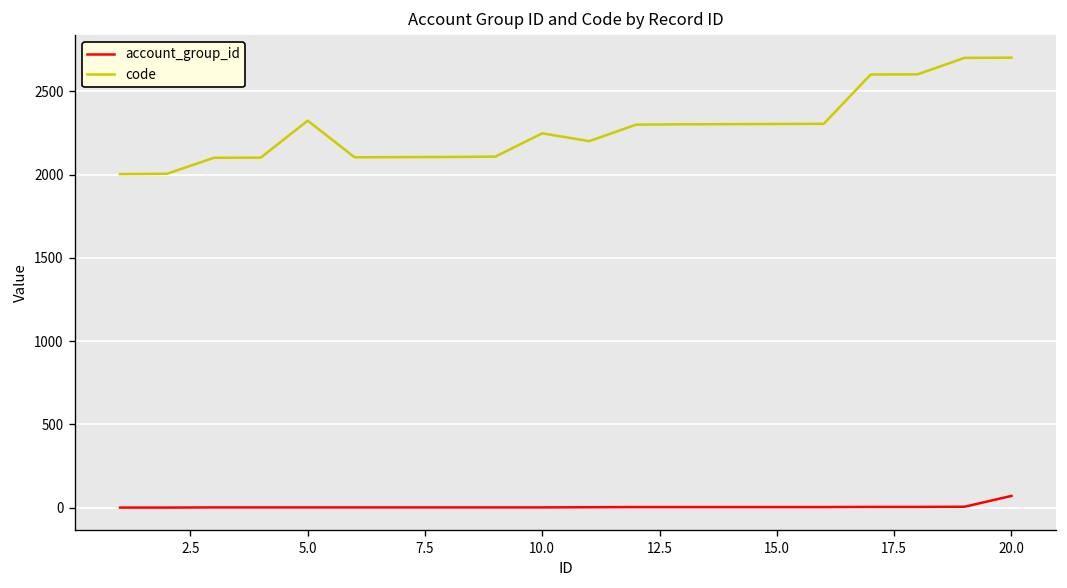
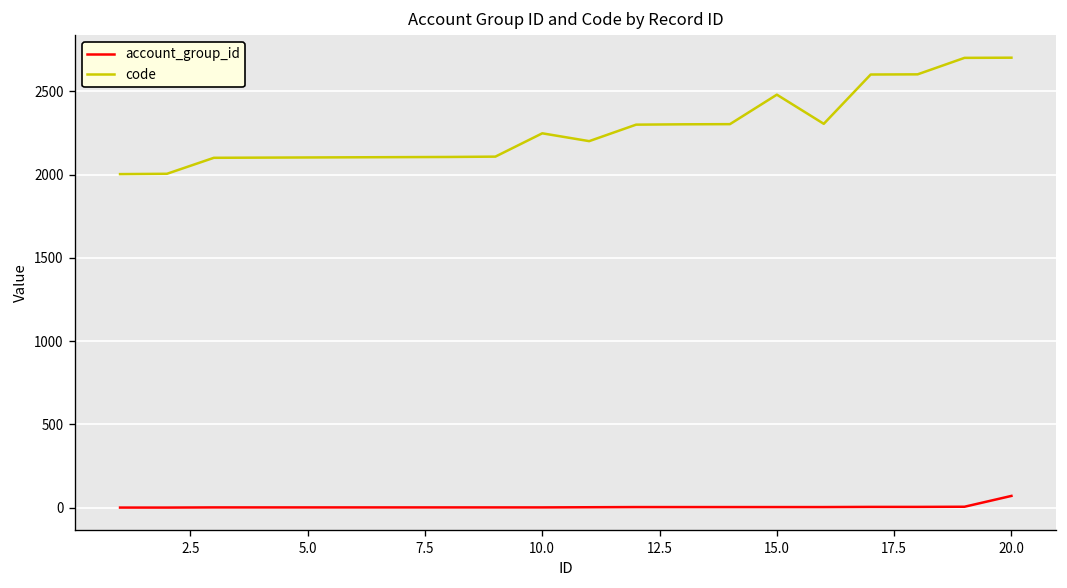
code, 5.0: 2320 -> 2100
code, 15.0: 2300 -> 2480
